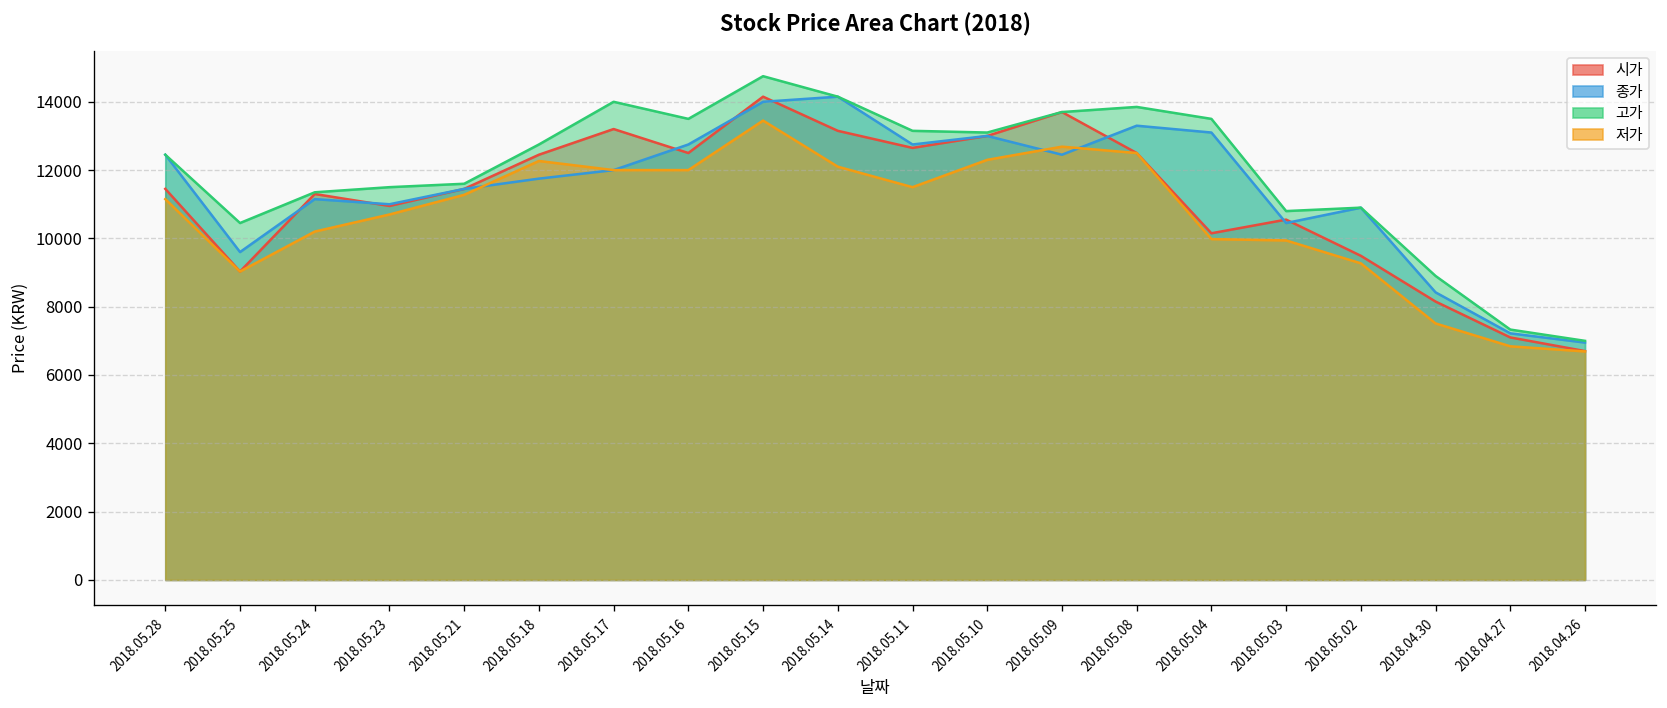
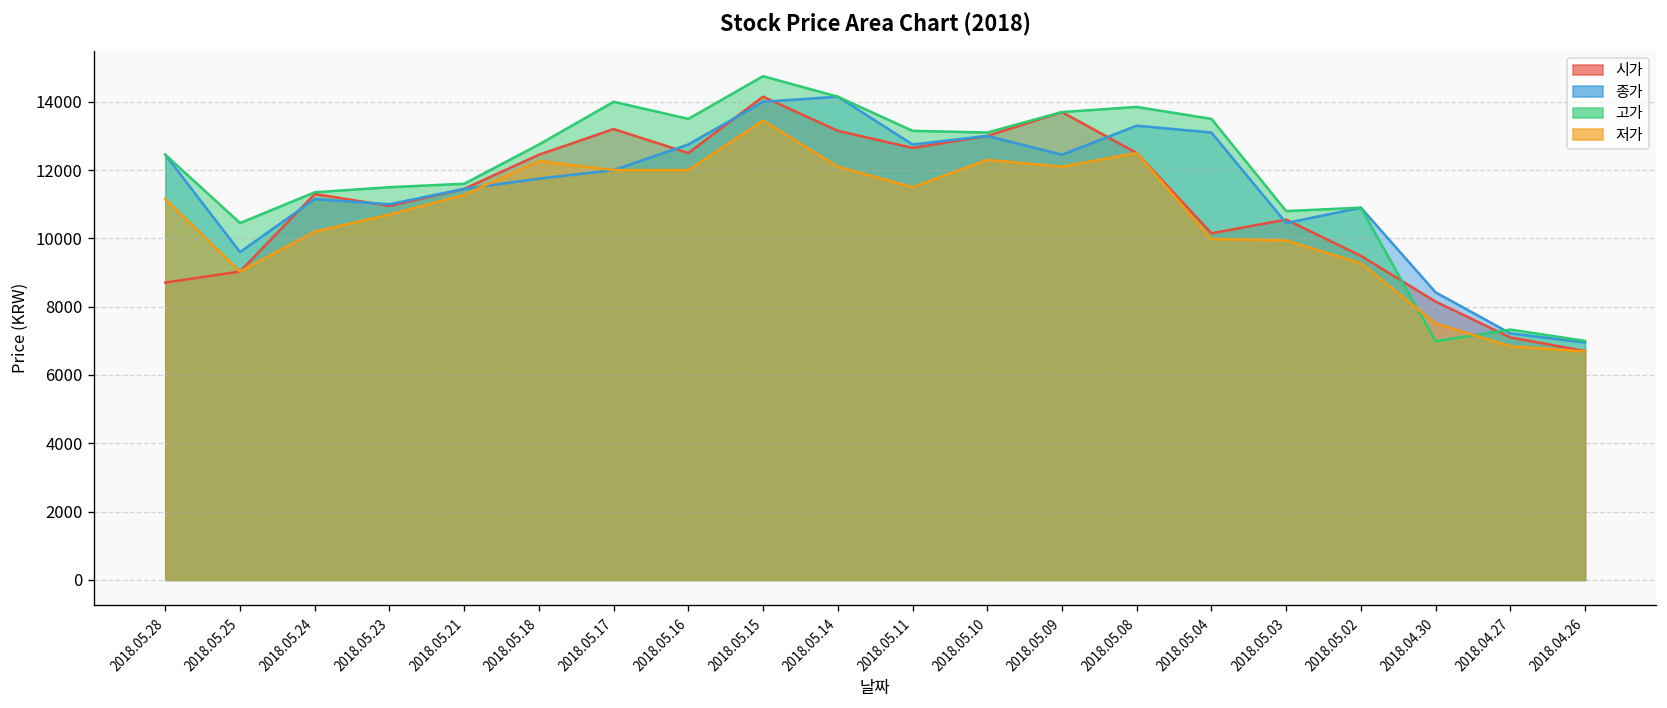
시가, 2018.05.28: 11500 -> 8700
저가, 2018.05.09: 12700 -> 12100
고가, 2018.04.30: 8900 -> 7000
